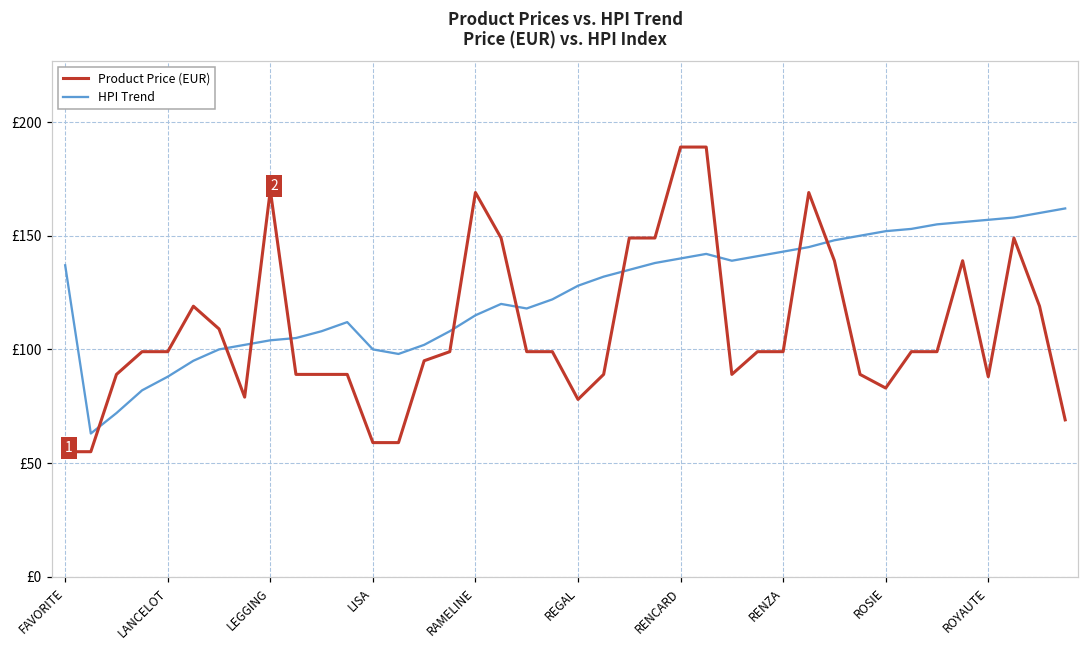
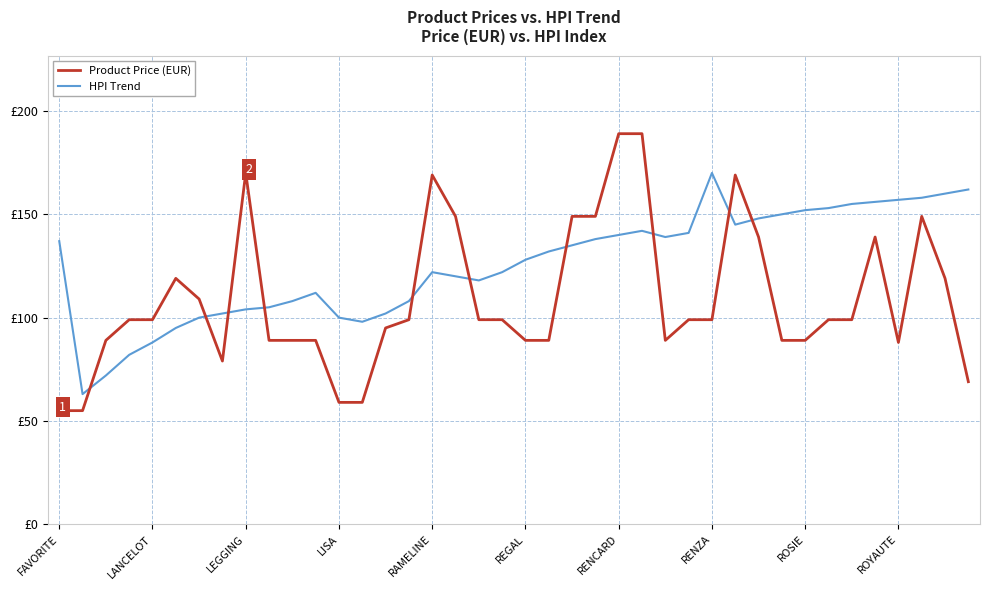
HPI Trend, RAMELINE: £115 -> £122
Product Price (EUR), REGAL: £78 -> £89
HPI Trend, RENZA: £143 -> £170
Product Price (EUR), ROSIE: £83 -> £89
